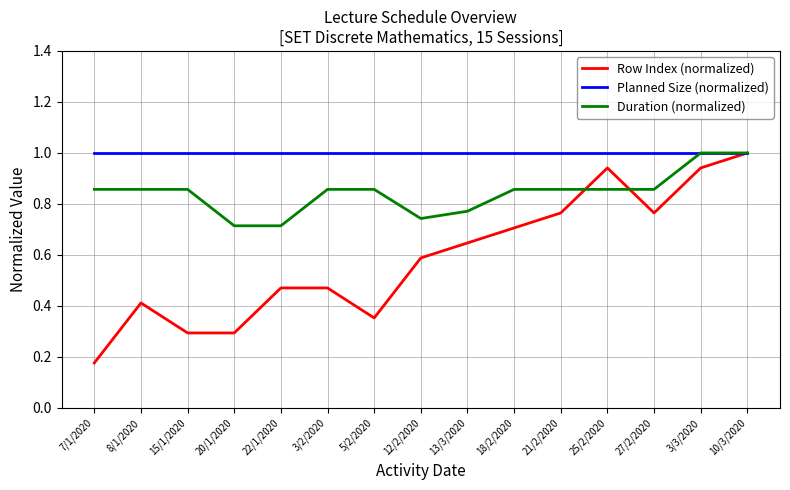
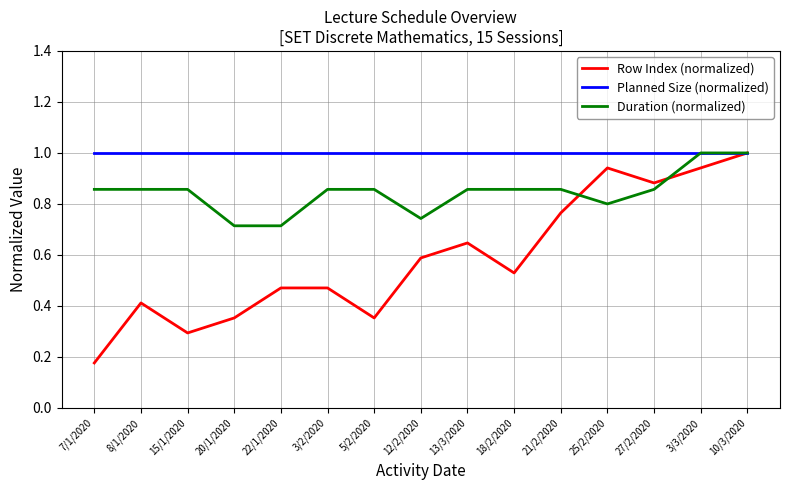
Row Index (normalized), 20/1/2020: 0.29 -> 0.35
Duration (normalized), 13/3/2020: 0.77 -> 0.86
Row Index (normalized), 18/2/2020: 0.71 -> 0.53
Duration (normalized), 25/2/2020: 0.86 -> 0.80
Row Index (normalized), 27/2/2020: 0.76 -> 0.88
